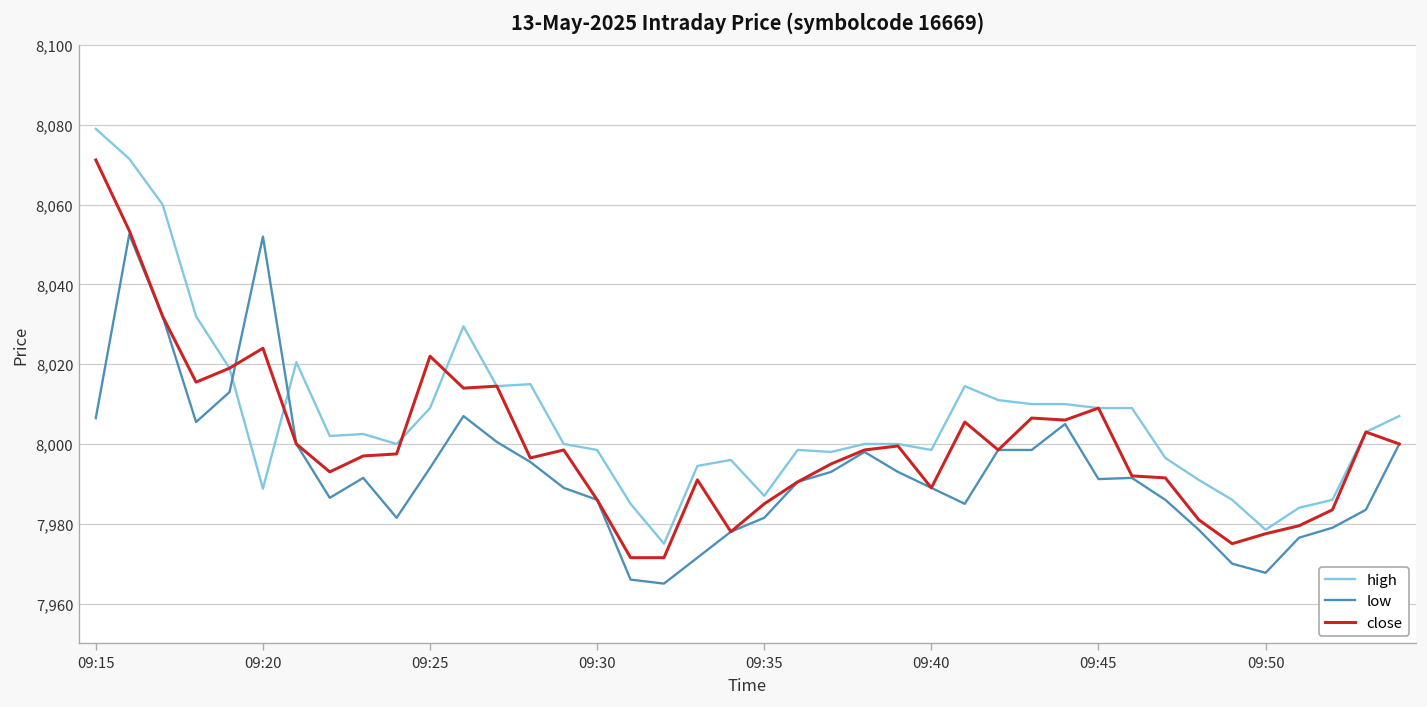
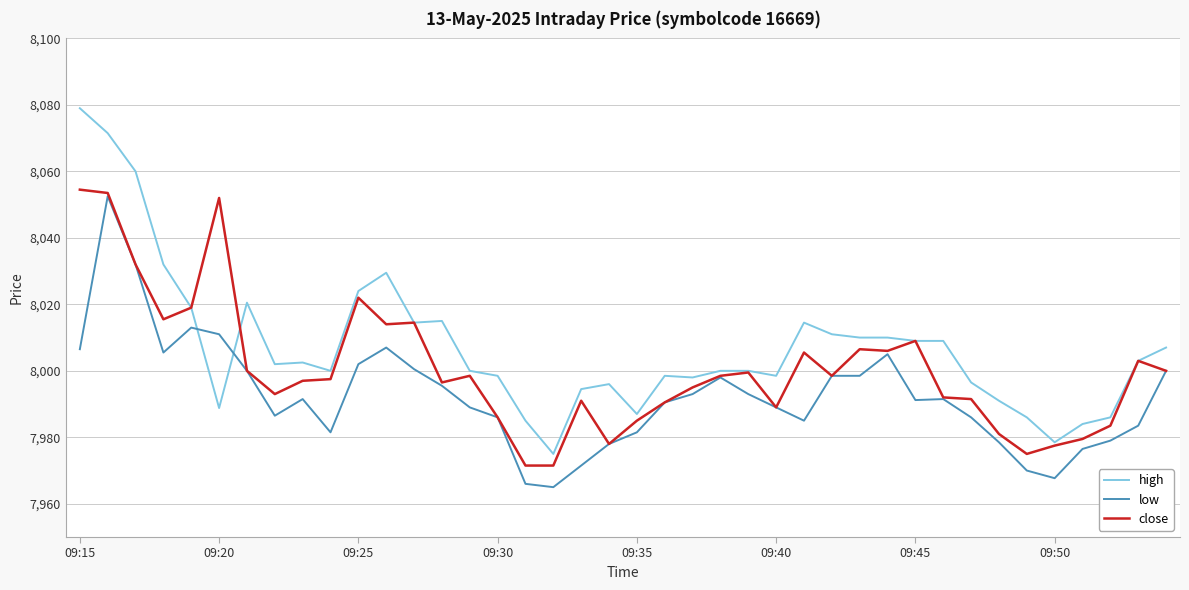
close, 09:15: 8,071 -> 8,055
low, 09:20: 8,052 -> 8,011
close, 09:20: 8,024 -> 8,052
high, 09:25: 8,009 -> 8,024
low, 09:25: 7,994 -> 8,002
